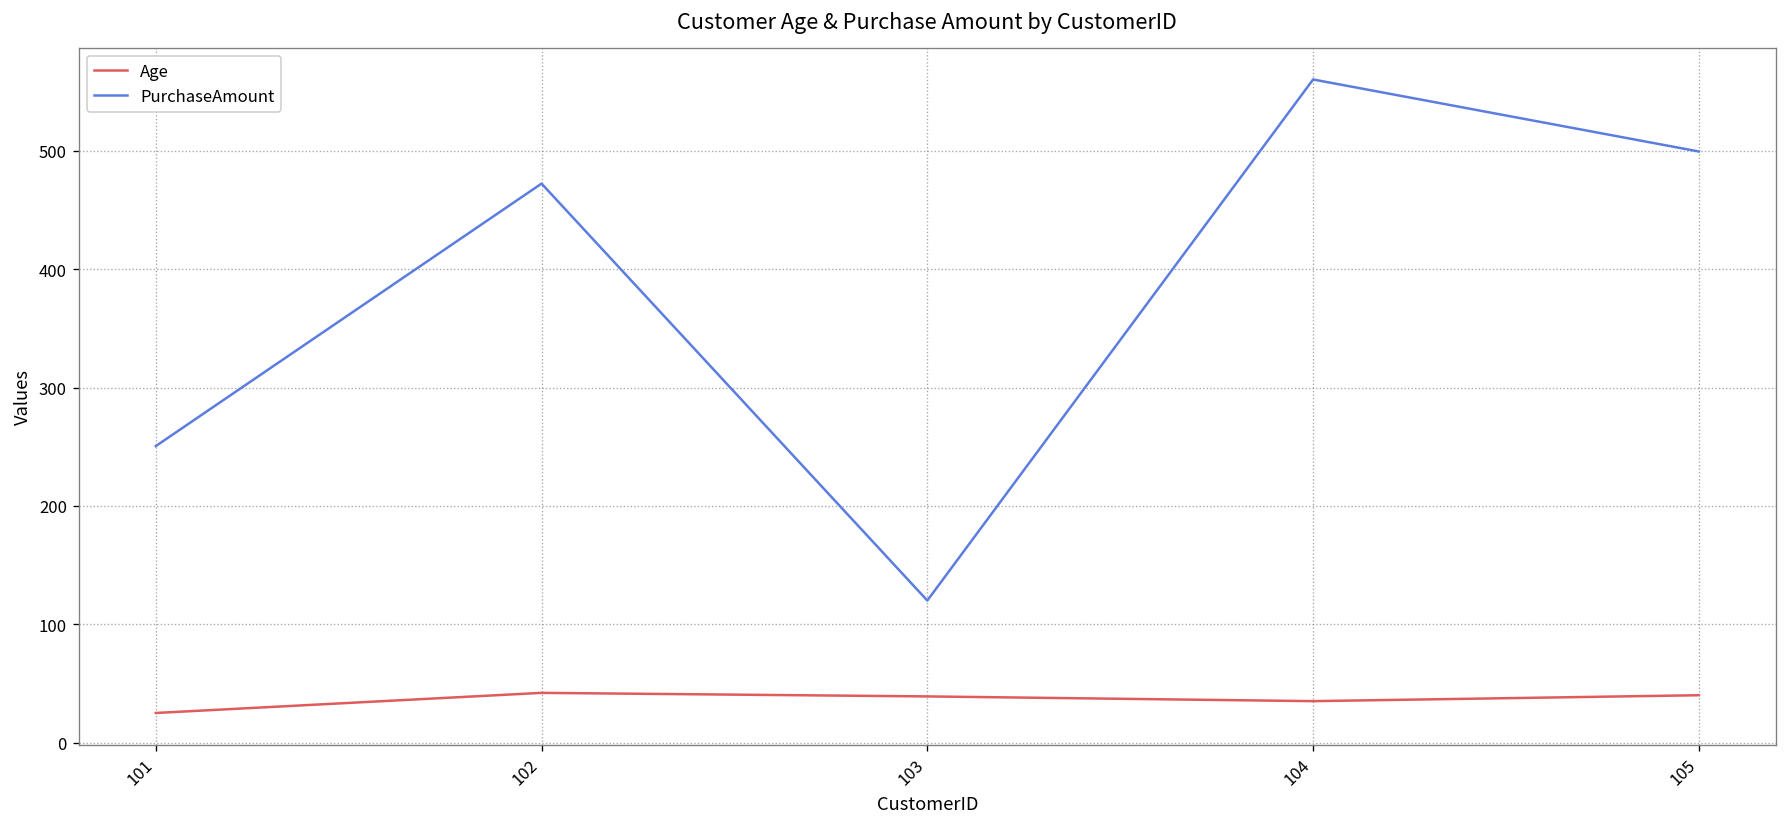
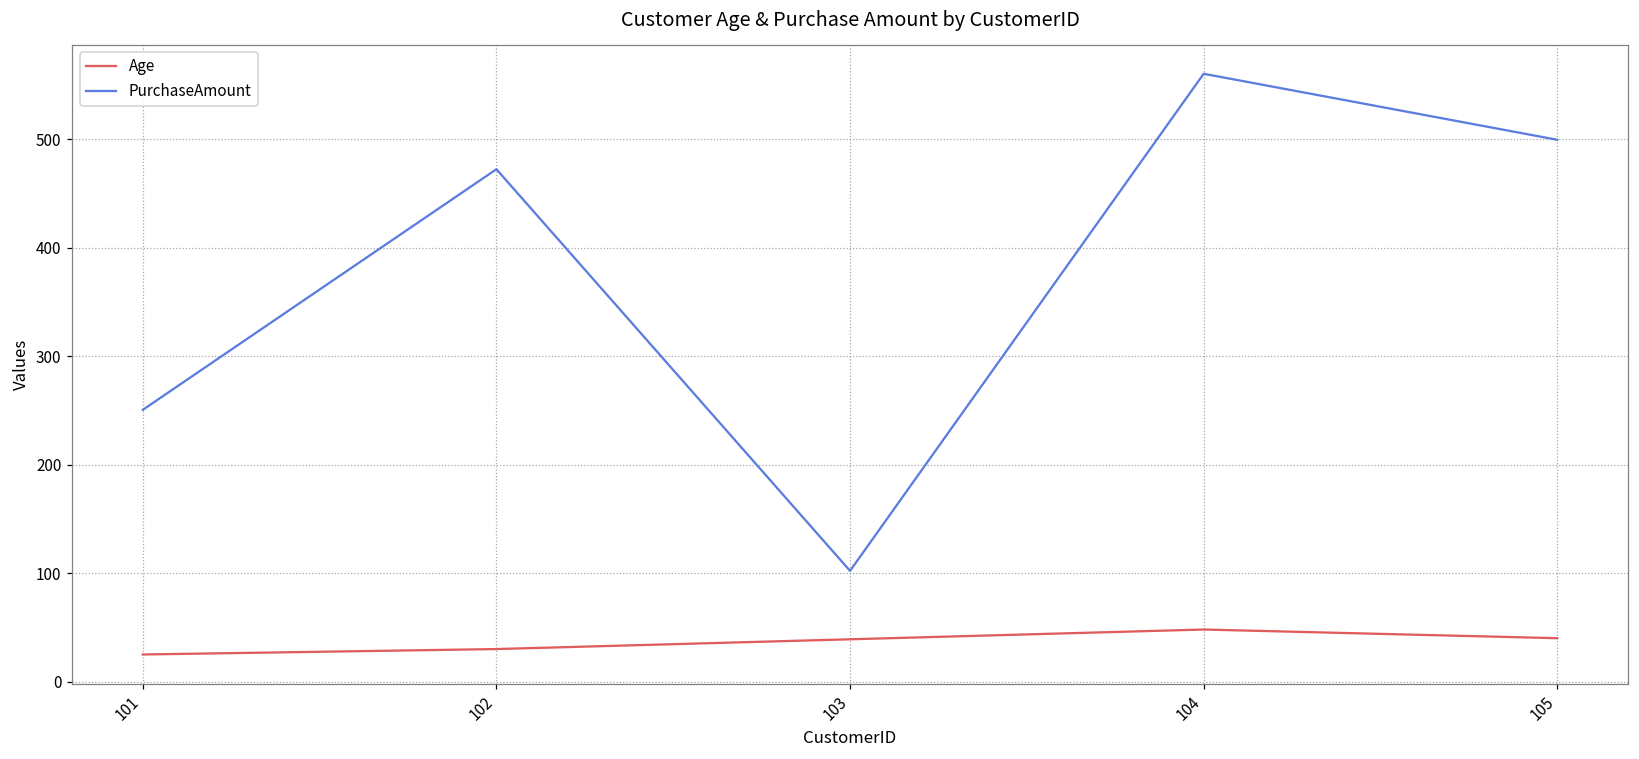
Age, 102: 40 -> 30
PurchaseAmount, 103: 120 -> 100
Age, 104: 40 -> 50
